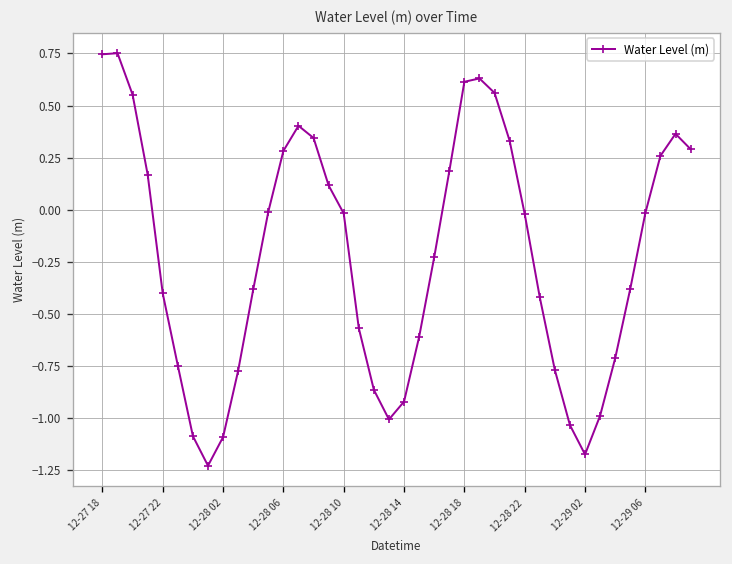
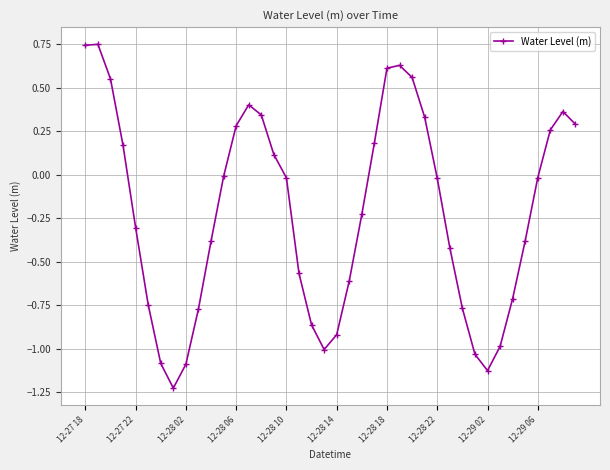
12-27 22: -0.40 -> -0.30
12-29 02: -1.17 -> -1.13
